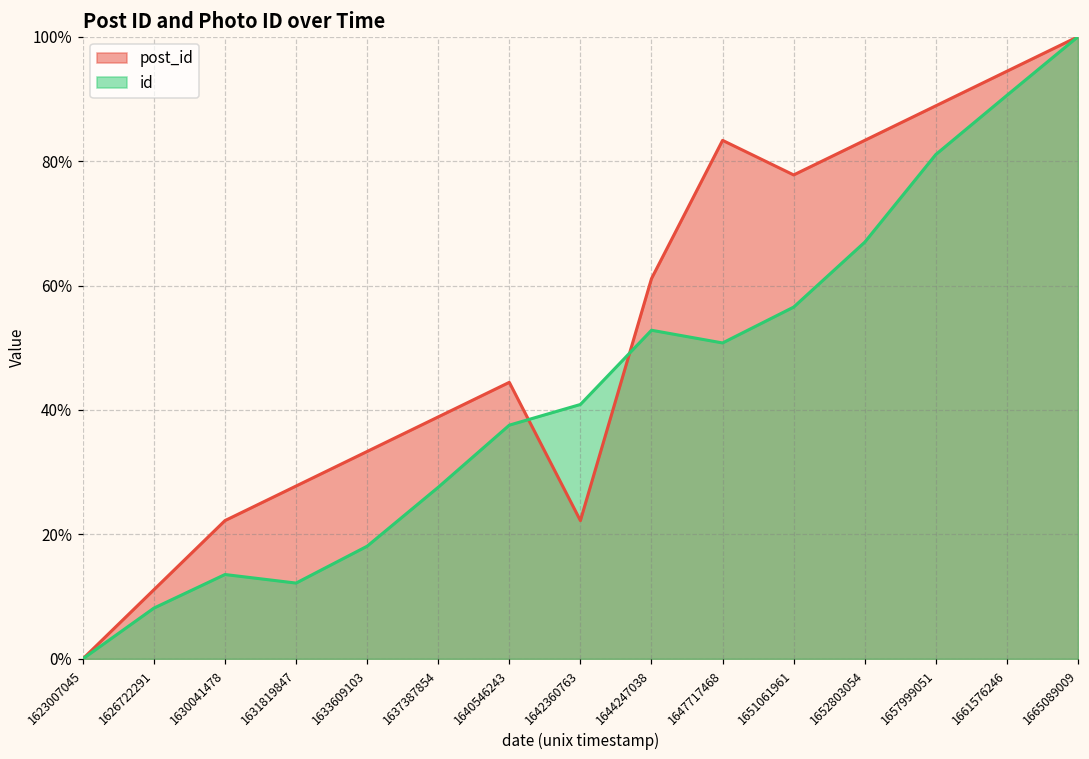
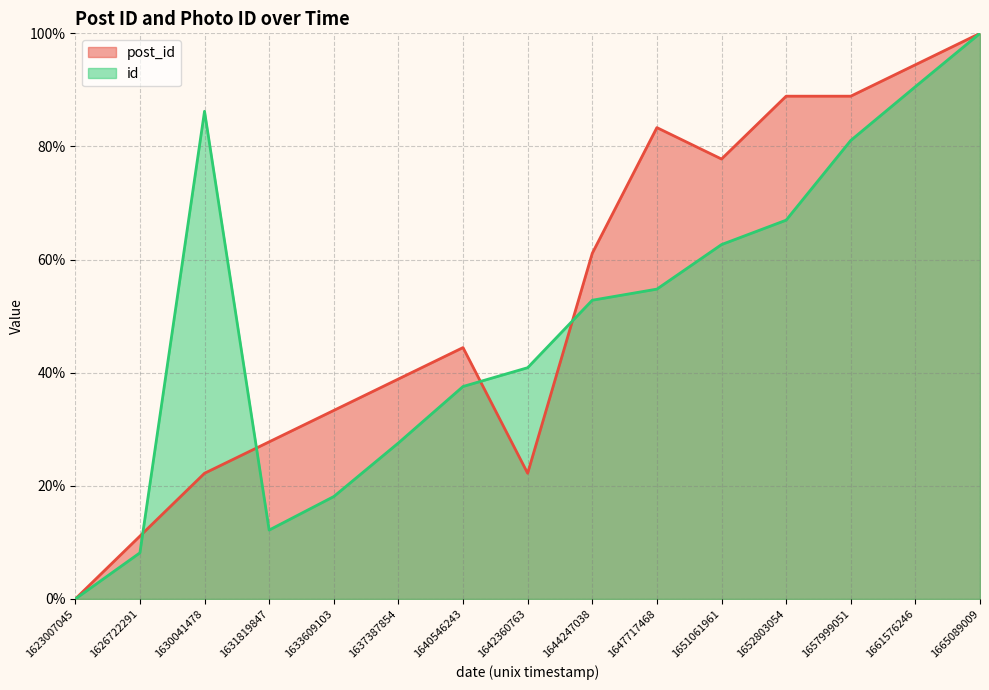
id, 1630041478: 14% -> 86%
id, 1647717468: 51% -> 55%
id, 1651061961: 57% -> 63%
post_id, 1652803054: 83% -> 89%
